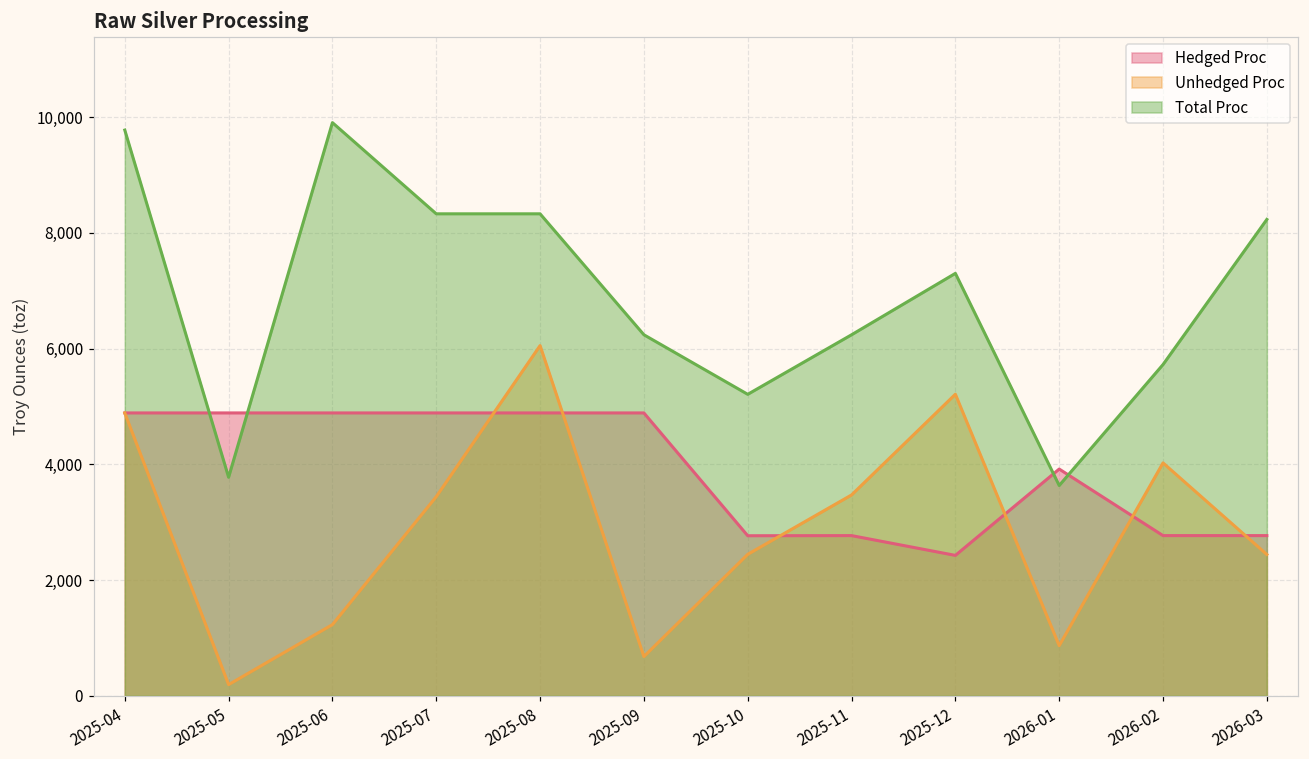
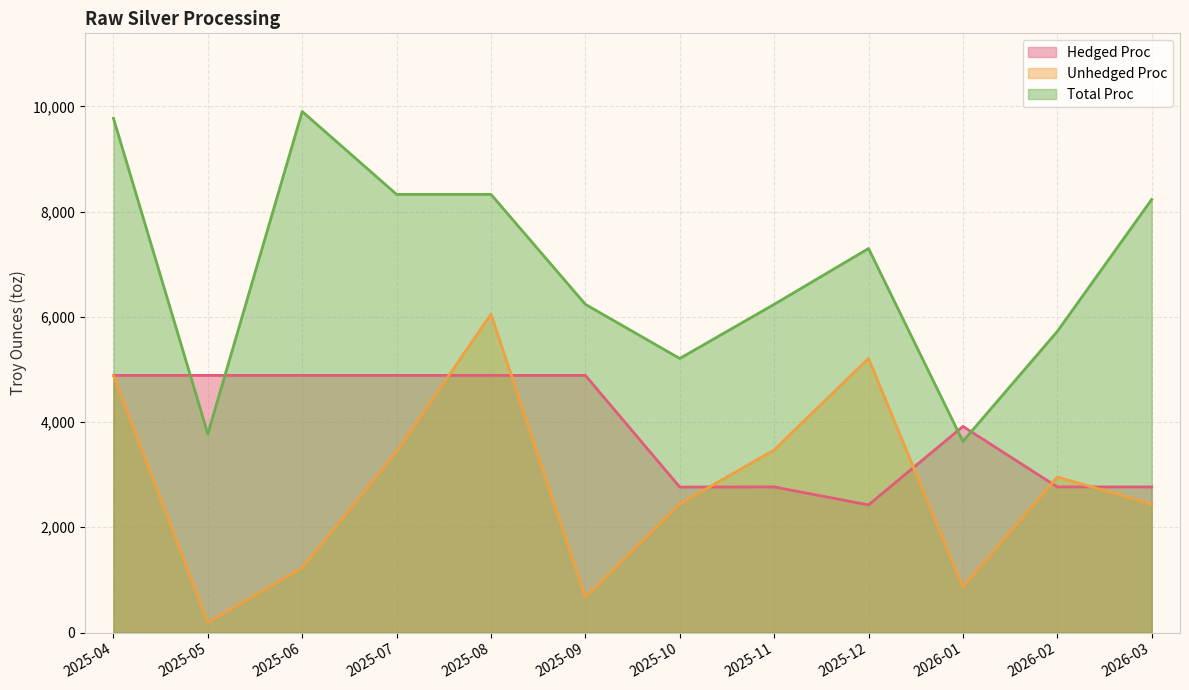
Unhedged Proc, 2026-02: 4,000 -> 3,000
